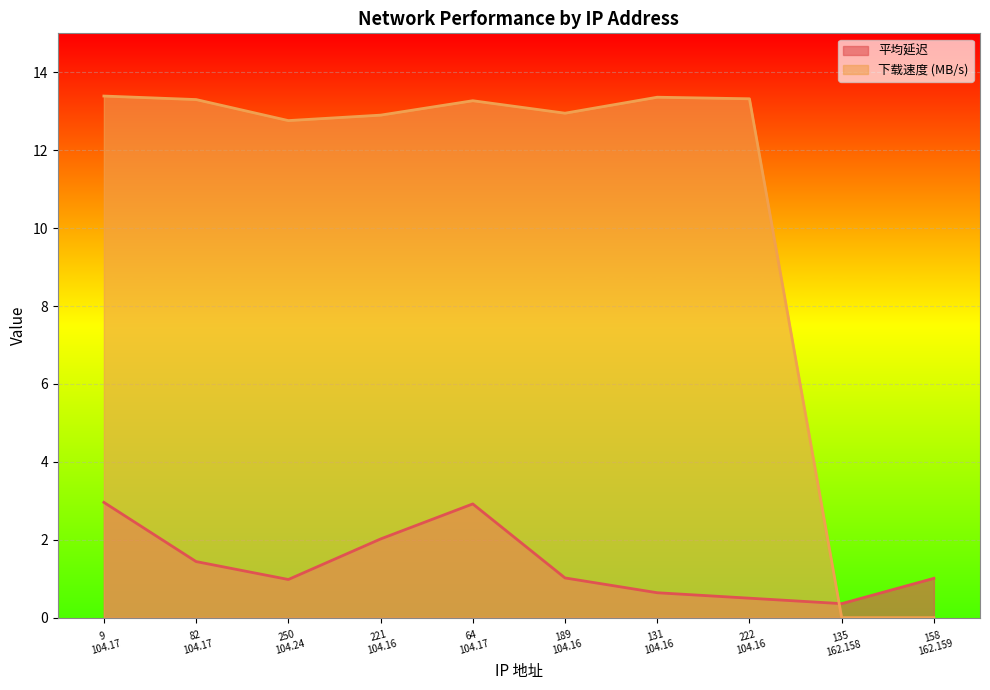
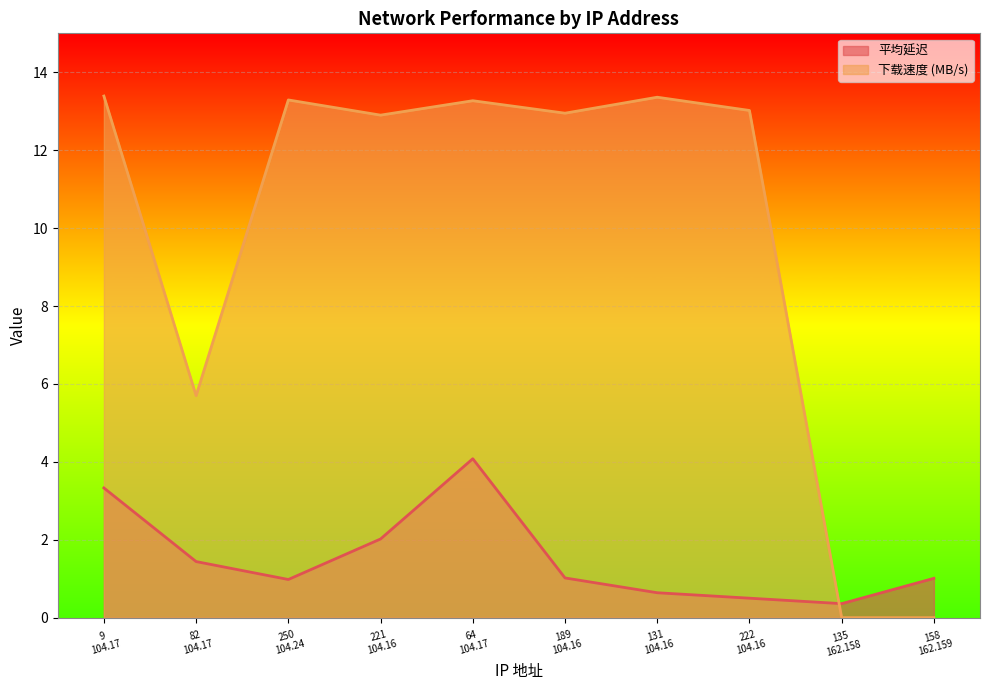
平均延迟, 9 104.17: 3.0 -> 3.3
下载速度 (MB/s), 82 104.17: 13.3 -> 5.7
下载速度 (MB/s), 250 104.24: 12.8 -> 13.3
平均延迟, 64 104.17: 2.9 -> 4.1
下载速度 (MB/s), 222 104.16: 13.3 -> 13.0
